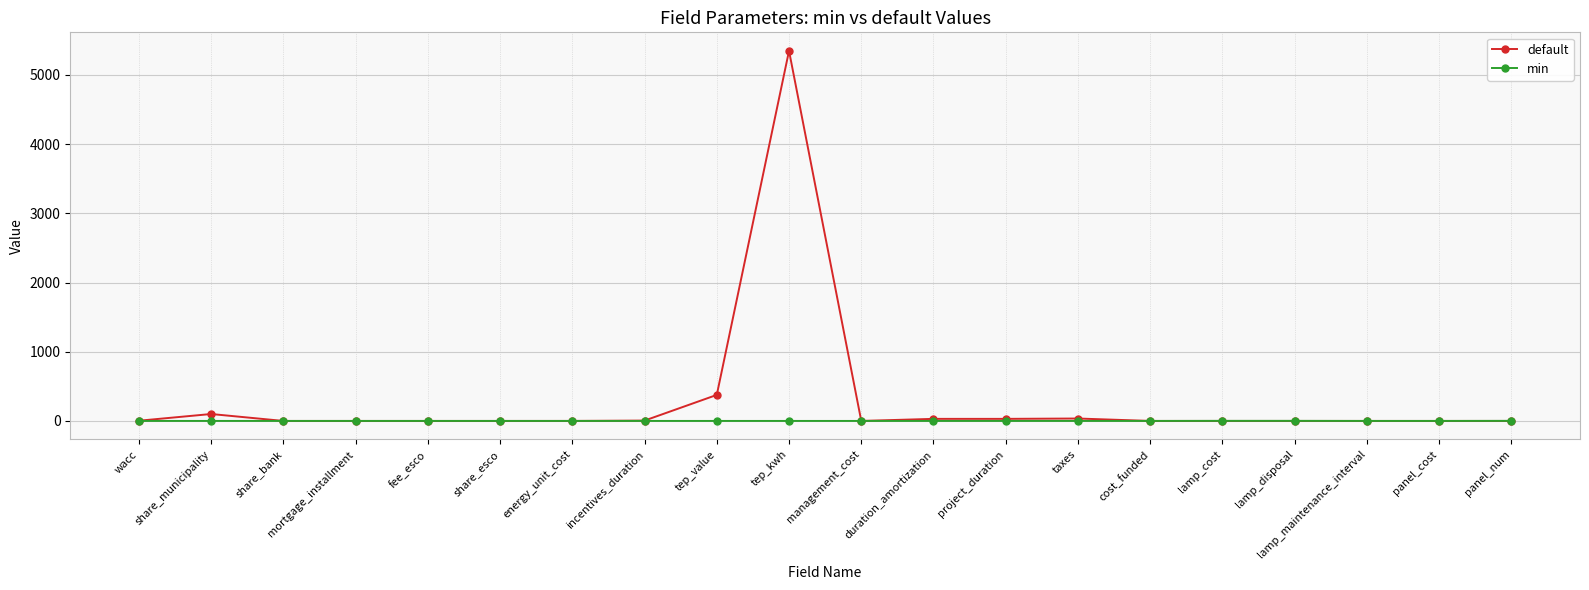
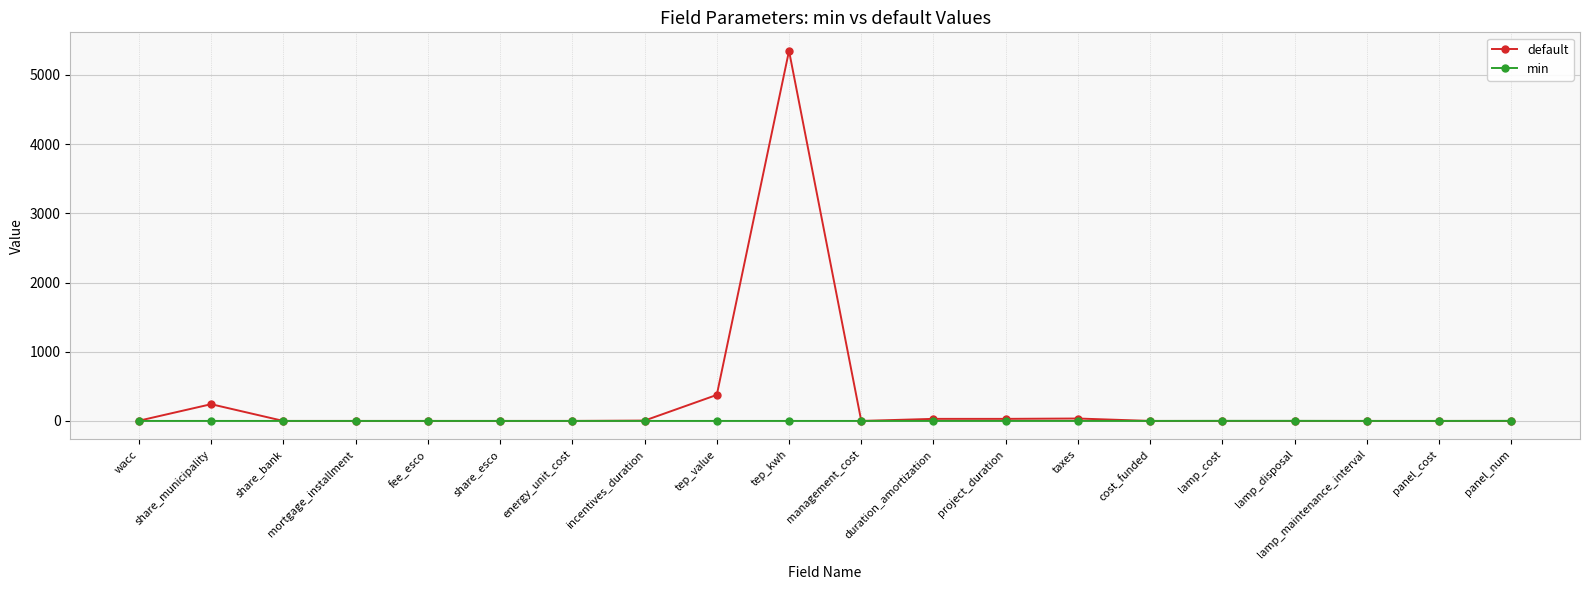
default, share_municipality: 100 -> 200
